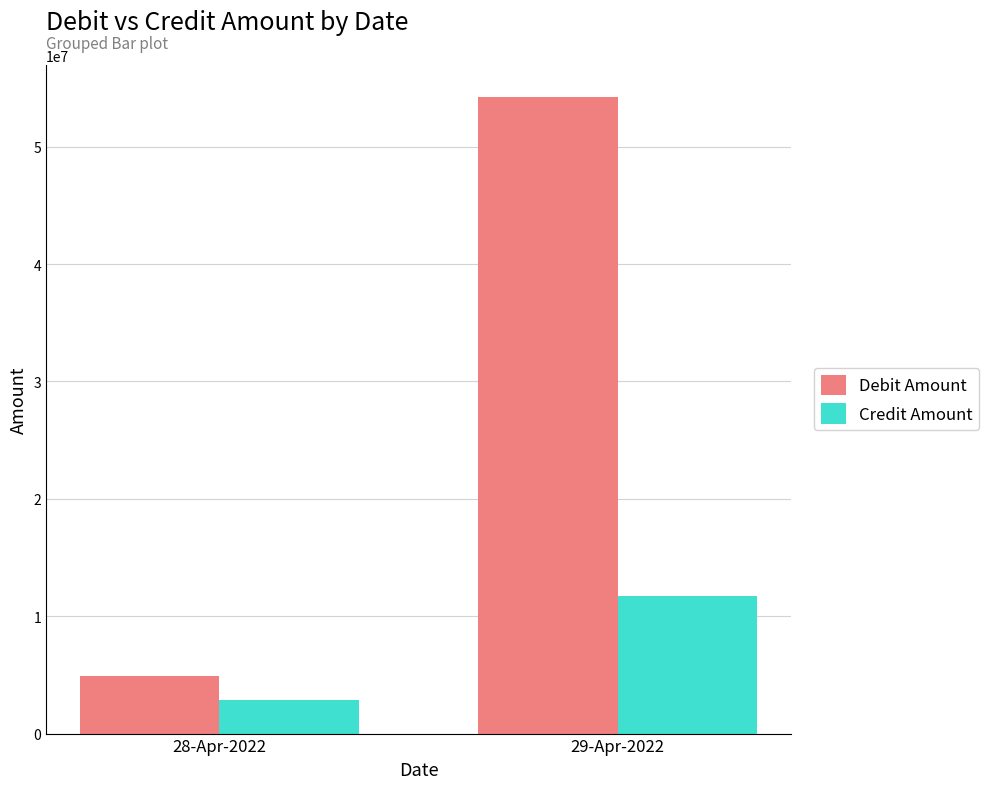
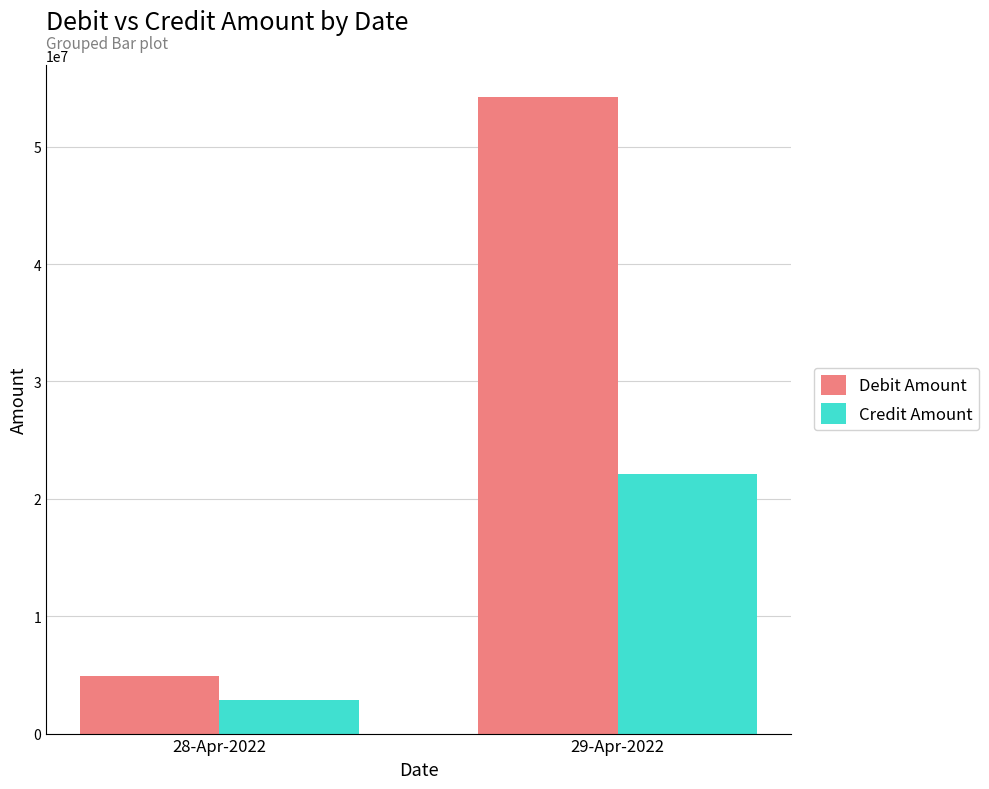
Credit Amount, 29-Apr-2022: 11700000 -> 22200000
